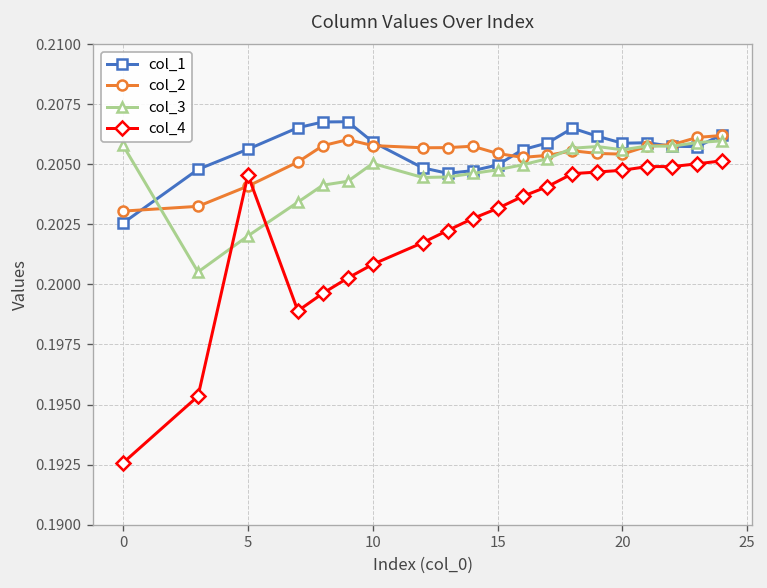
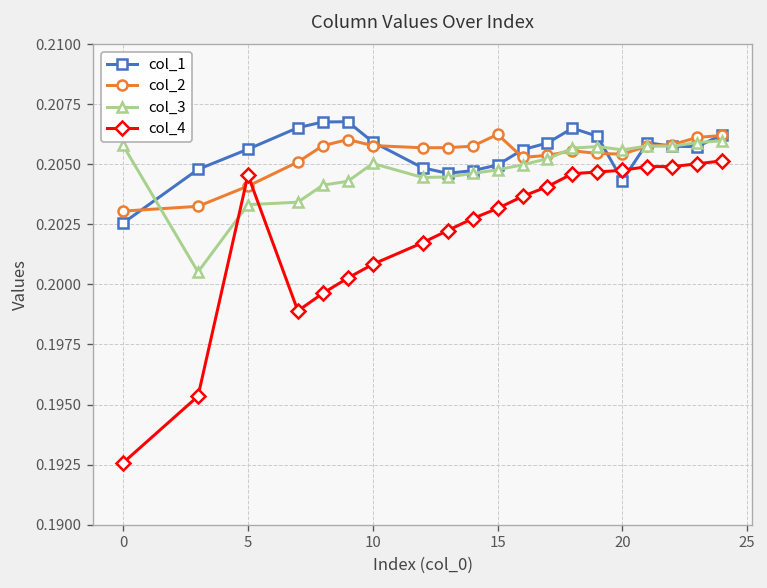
col_3, 5: 0.2020 -> 0.2033
col_2, 15: 0.2055 -> 0.2062
col_1, 20: 0.2059 -> 0.2043
